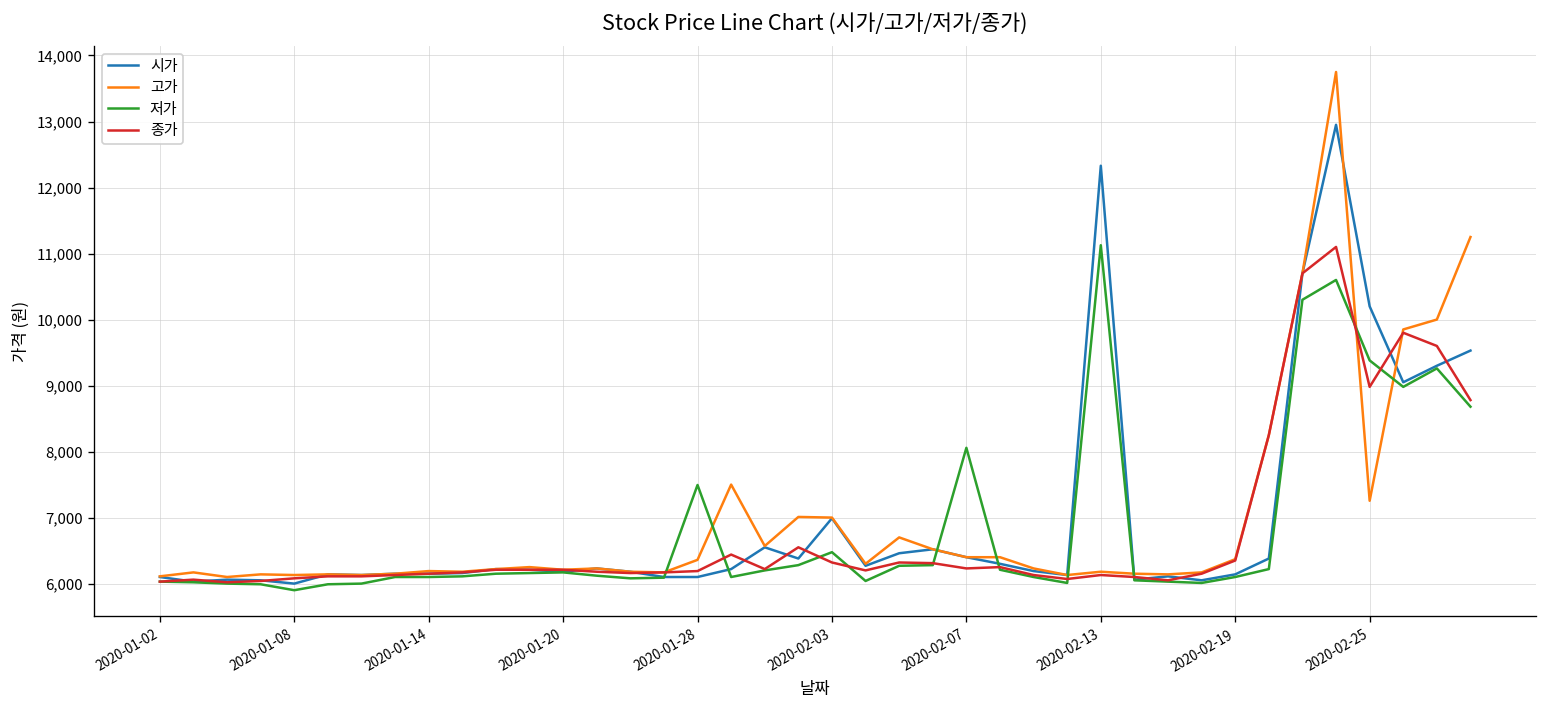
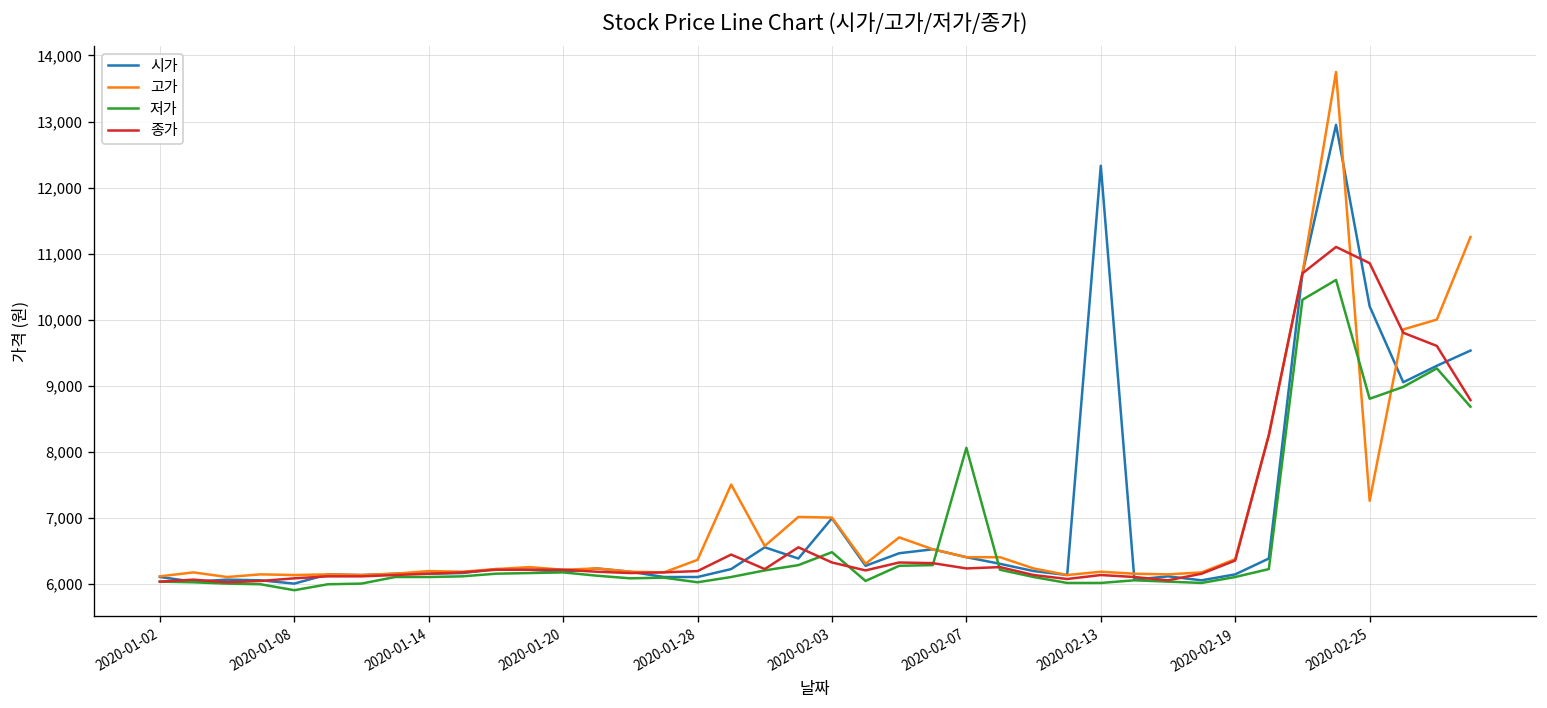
저가, 2020-01-28: 7,500 -> 6,000
저가, 2020-02-13: 11,100 -> 6,000
저가, 2020-02-25: 9,400 -> 8,800
종가, 2020-02-25: 9,000 -> 10,900
